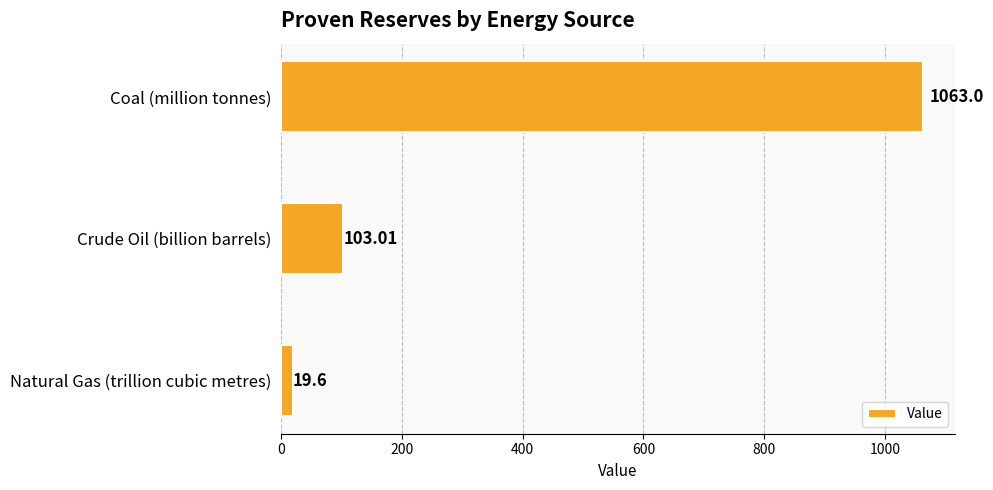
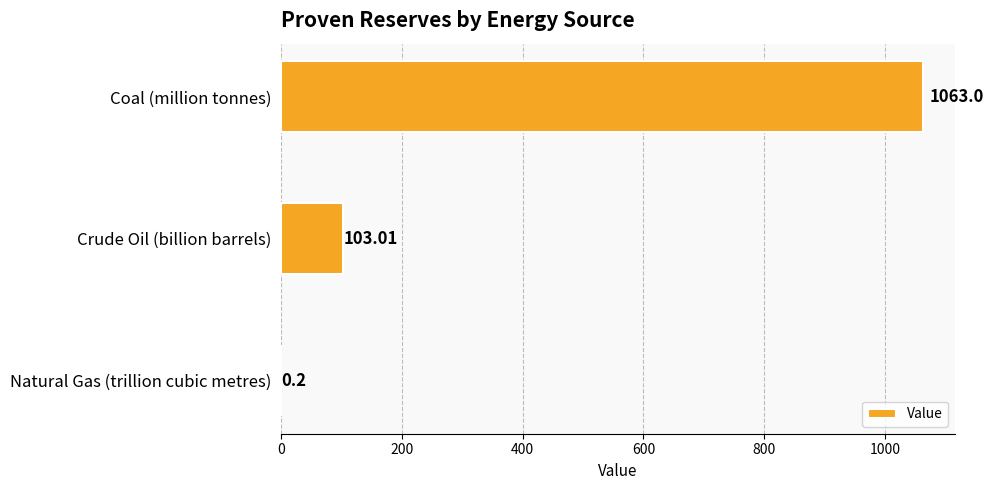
Natural Gas (trillion cubic metres): 19.6 -> 0.2
